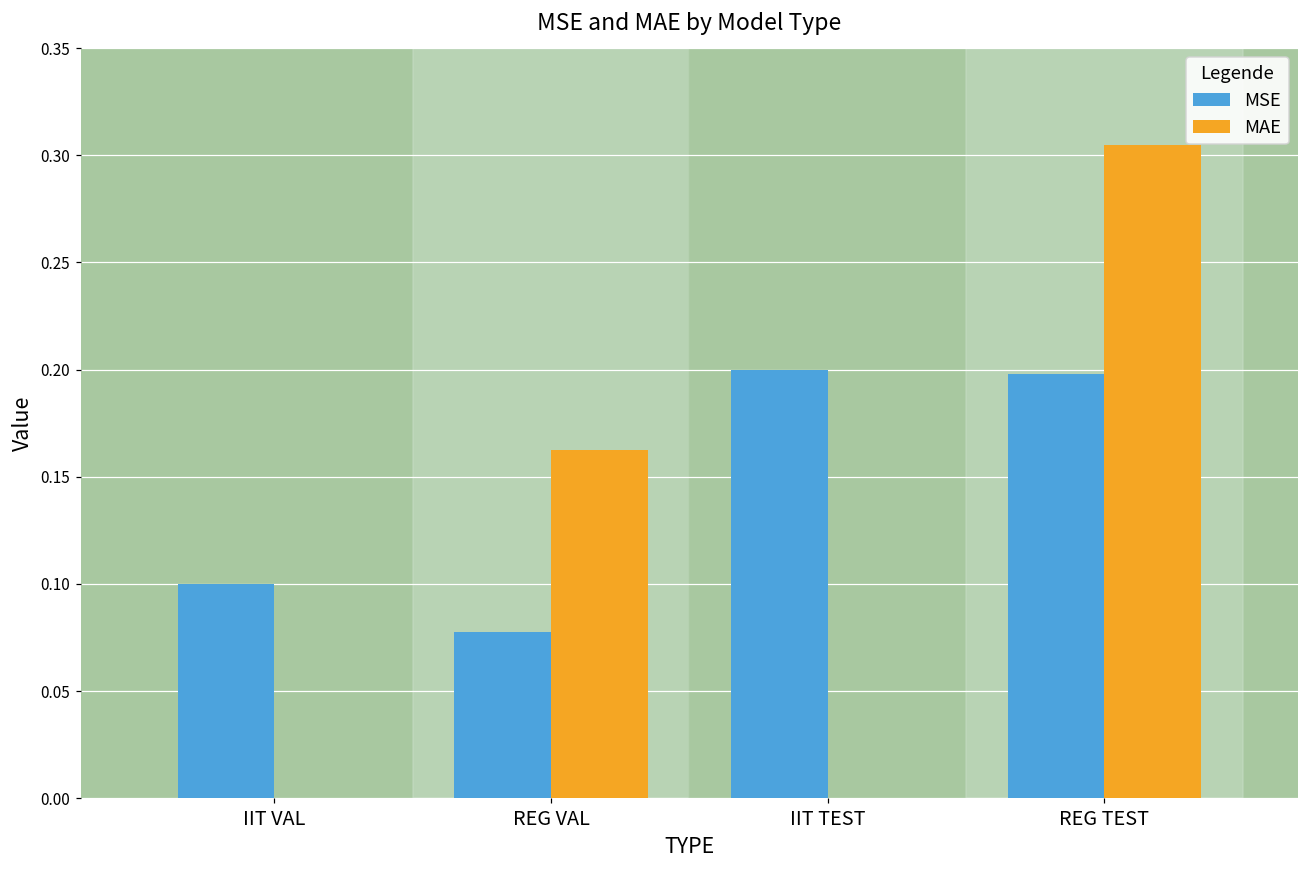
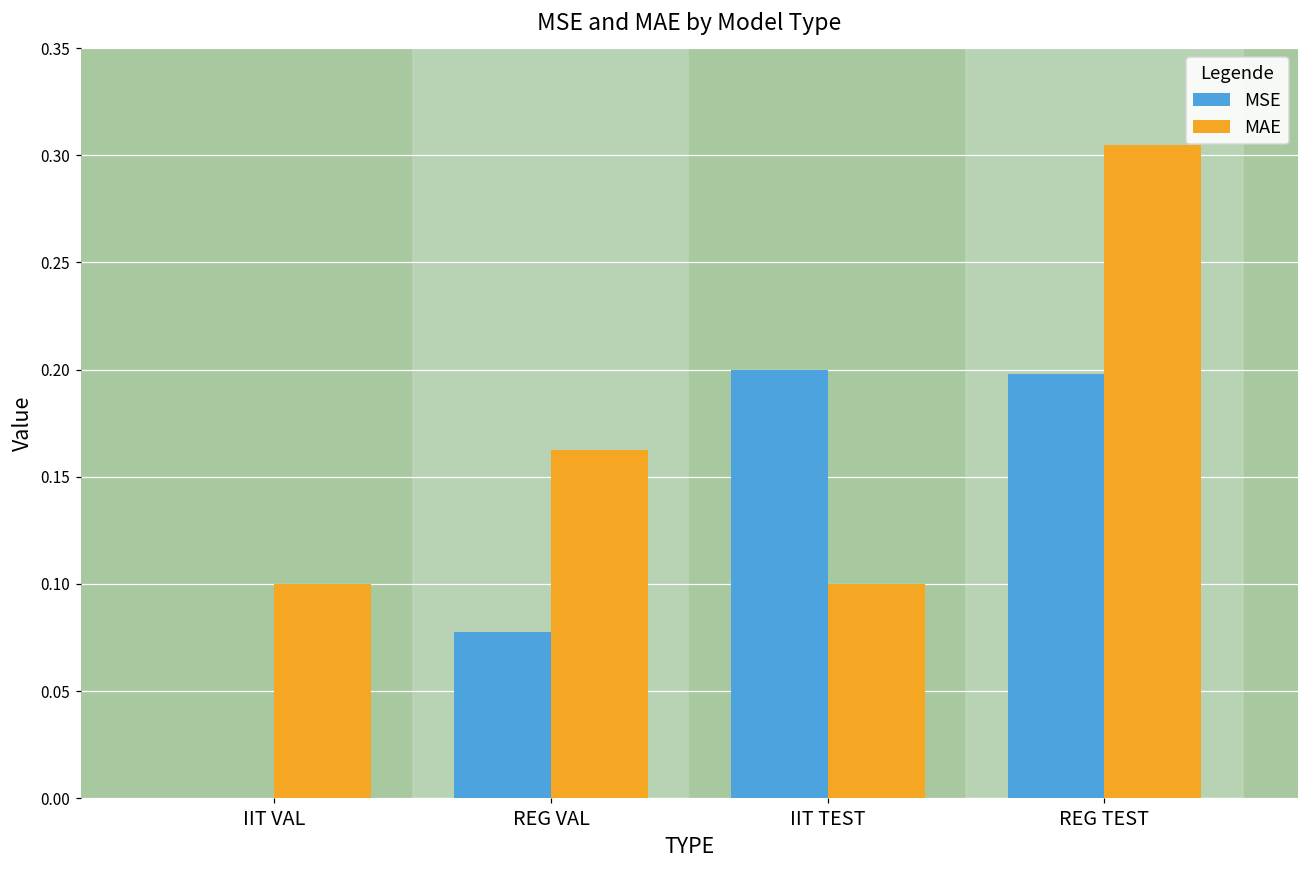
MSE, IIT VAL: 0.1 -> 0.0
MAE, IIT VAL: 0.0 -> 0.1
MAE, IIT TEST: 0.0 -> 0.1
